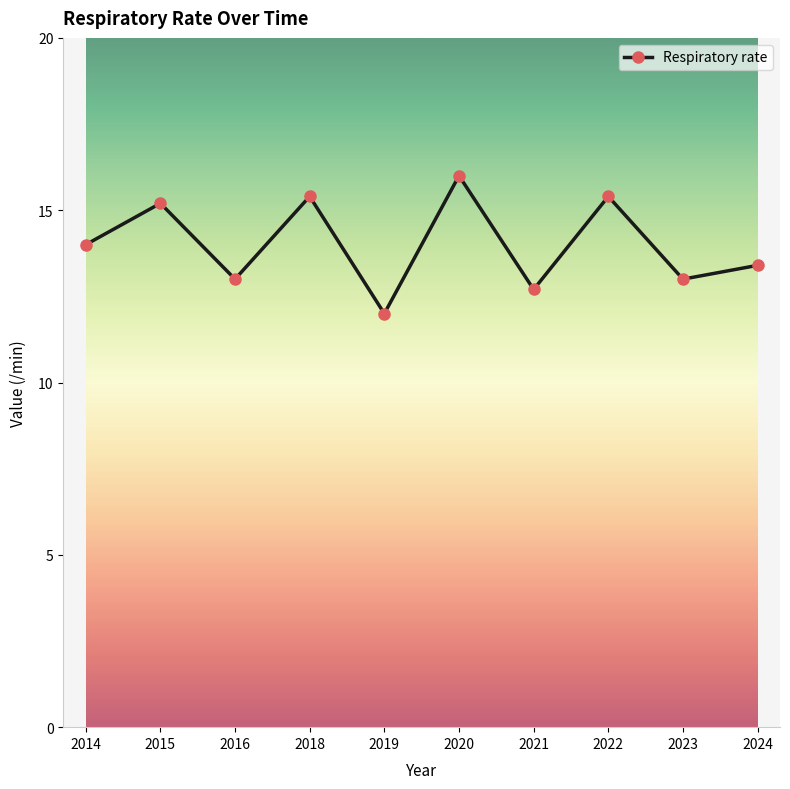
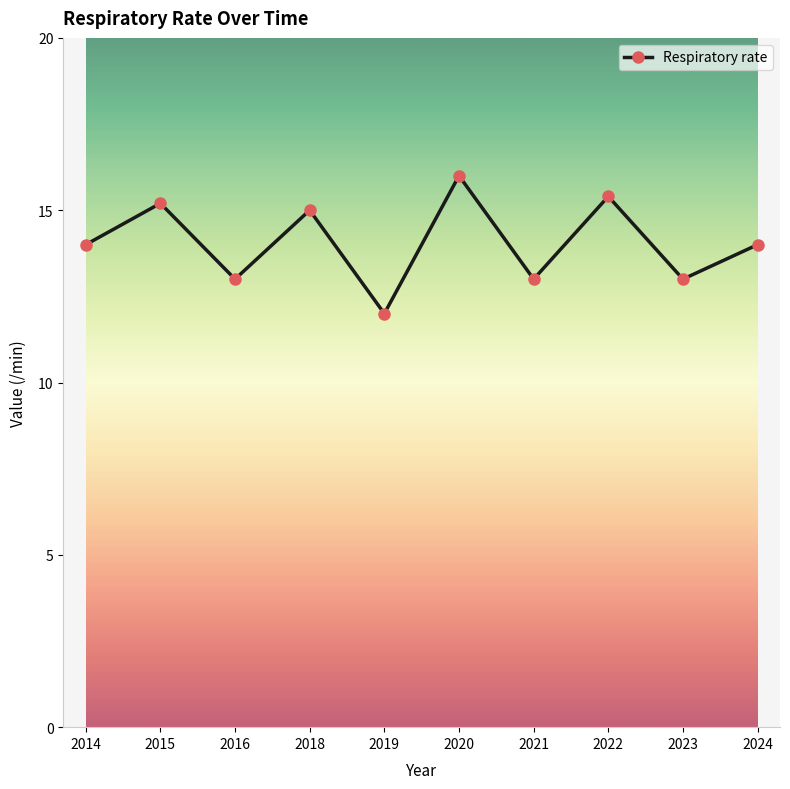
2018: 15.4 -> 15.0
2021: 12.7 -> 13.0
2024: 13.4 -> 14.0
